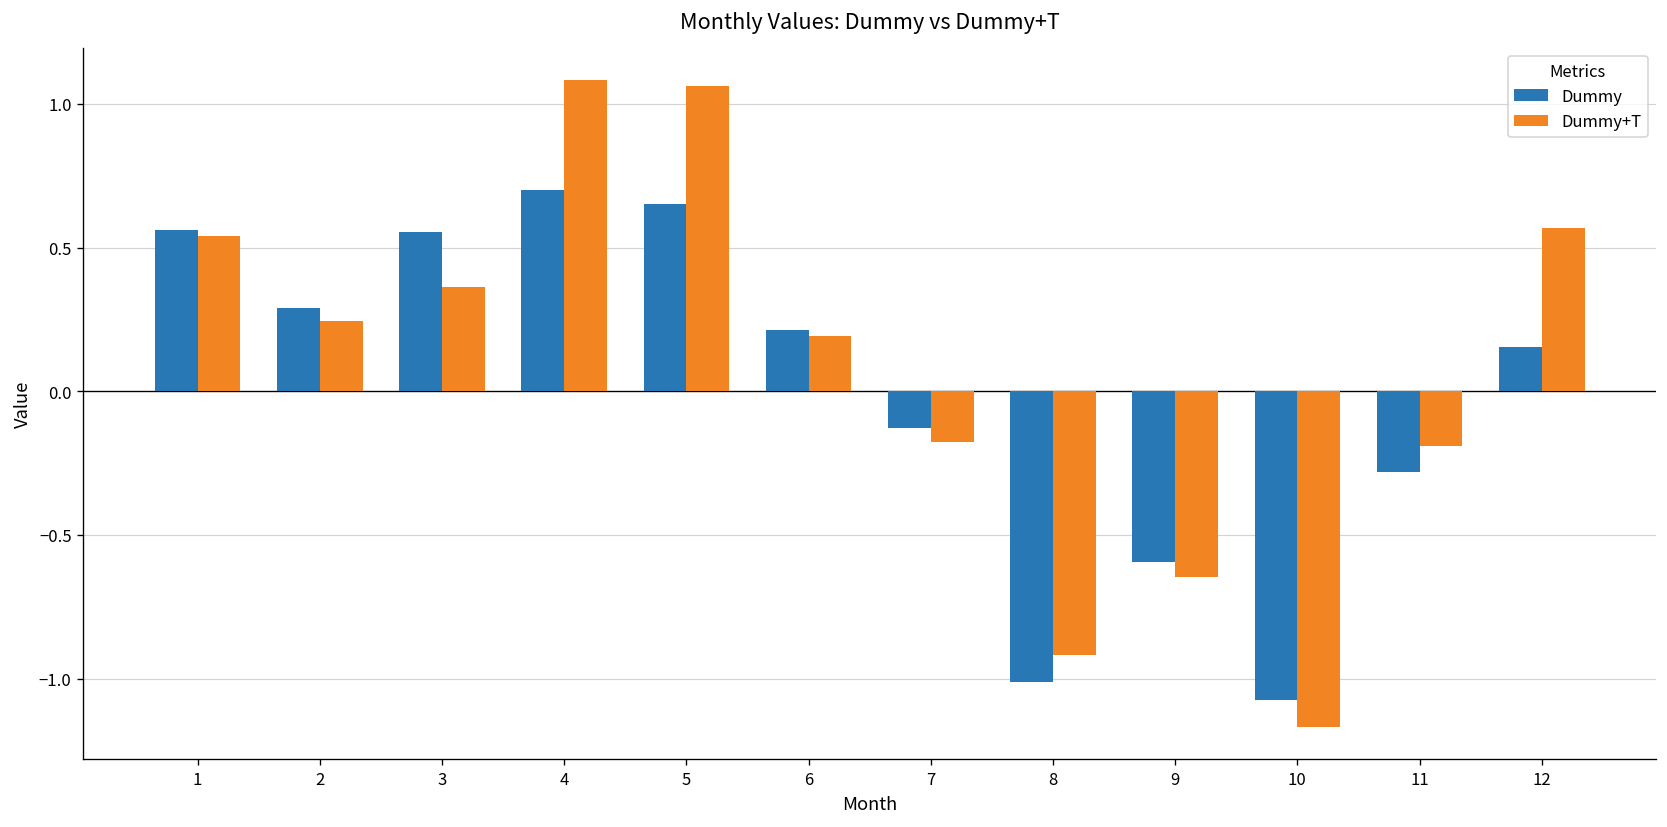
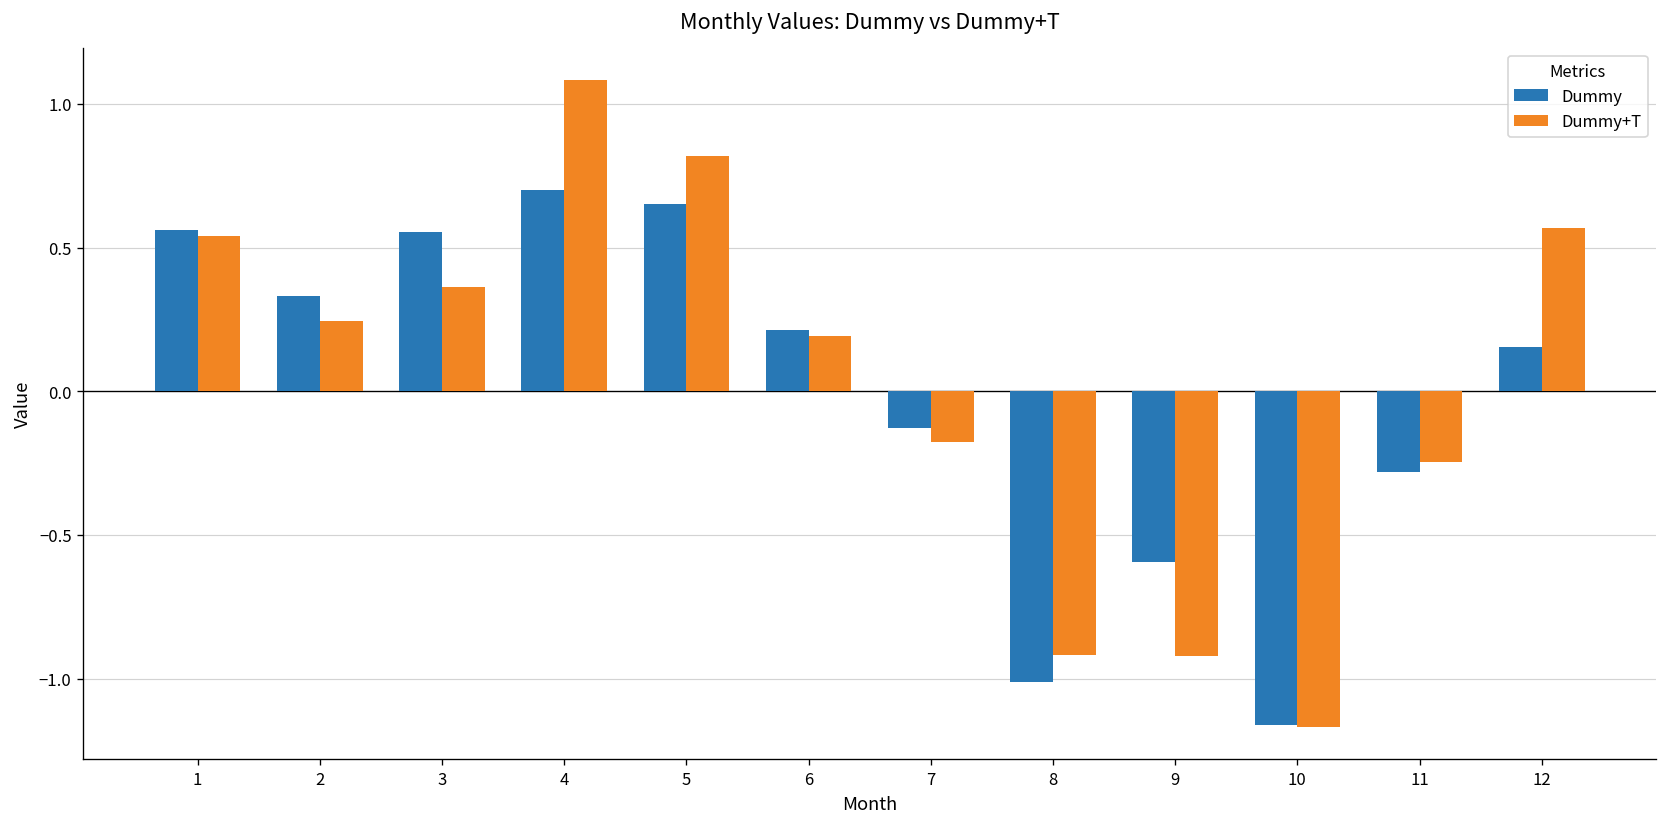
Dummy, 2: 0.29 -> 0.33
Dummy+T, 5: 1.06 -> 0.82
Dummy+T, 9: -0.65 -> -0.92
Dummy, 10: -1.08 -> -1.16
Dummy+T, 11: -0.19 -> -0.25
